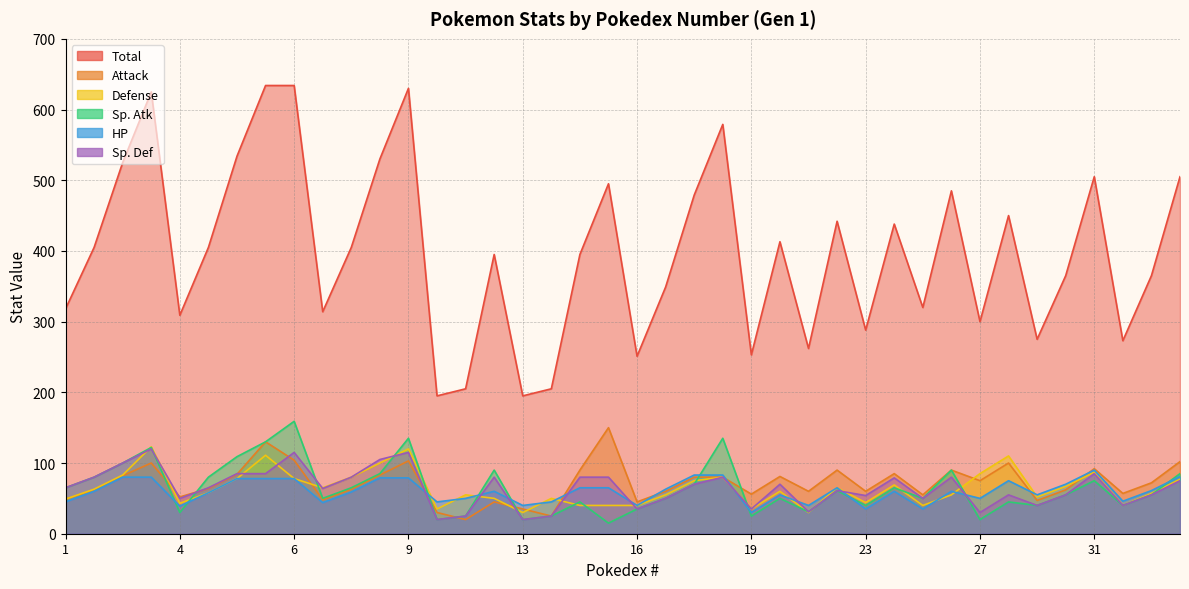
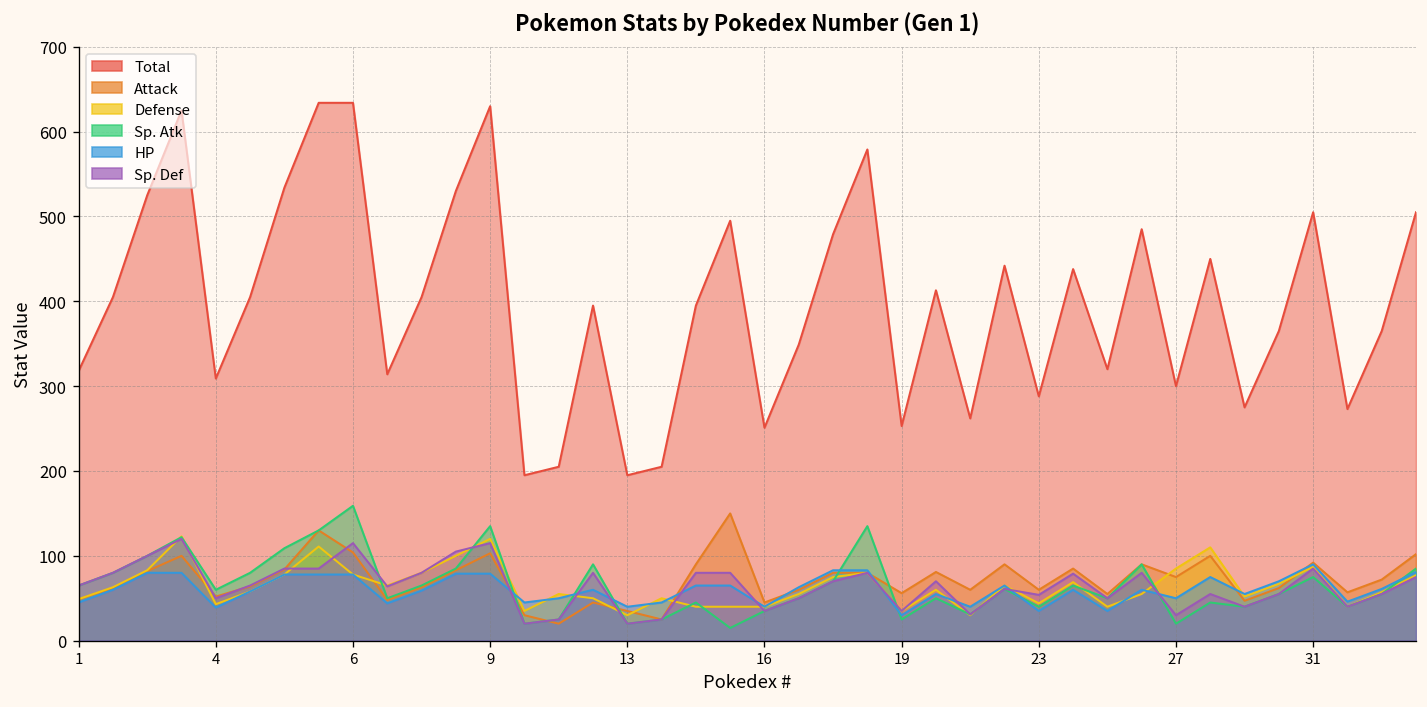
Sp. Atk, 4: 30 -> 60
